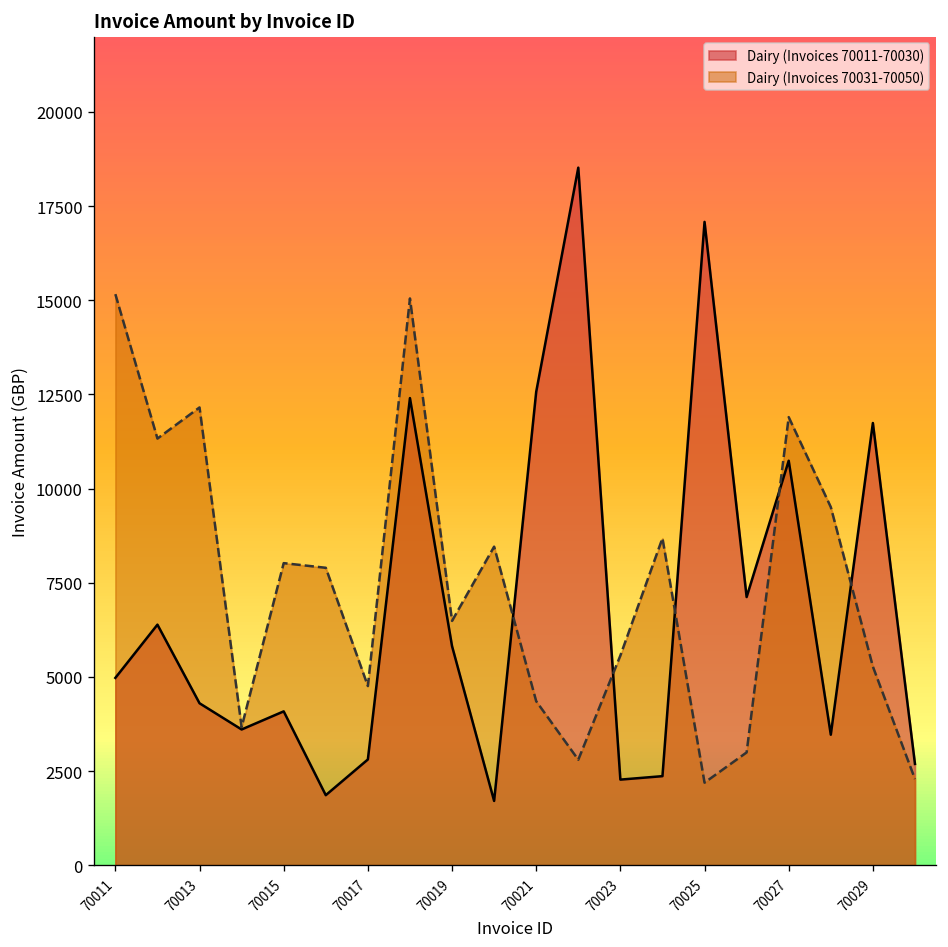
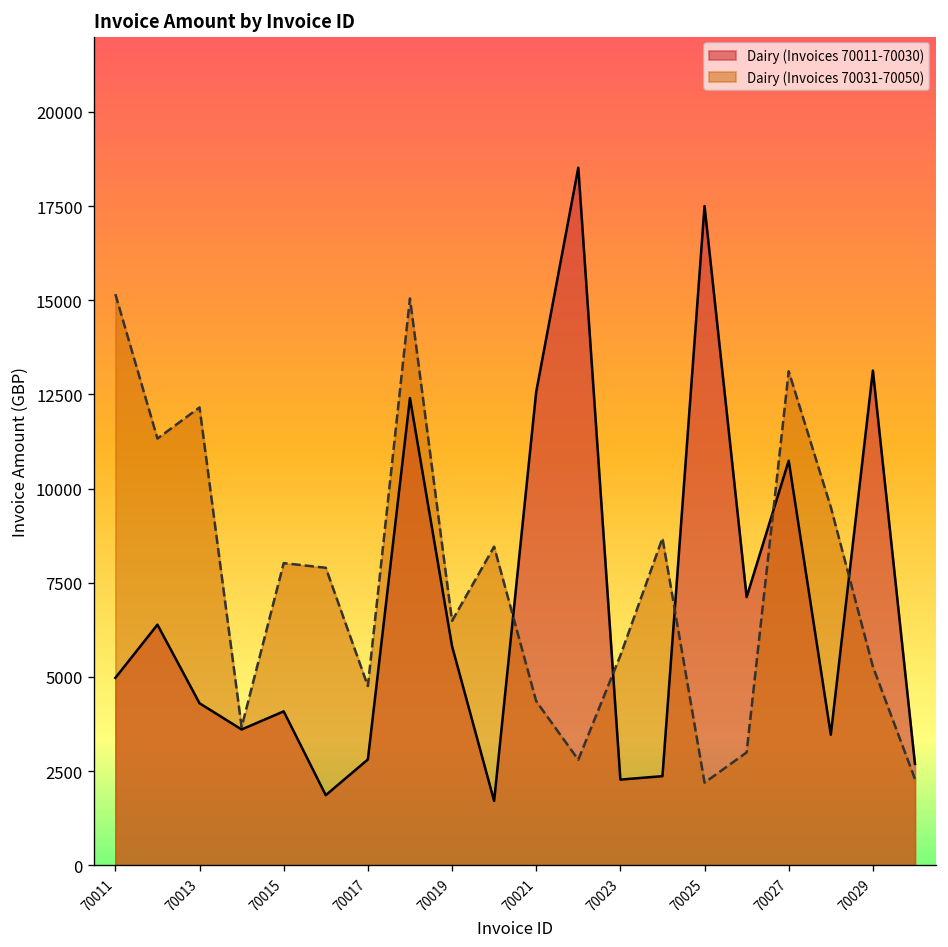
Dairy (Invoices 70011-70030), 70025: 17100 -> 17500
Dairy (Invoices 70031-70050), 70027: 11900 -> 13100
Dairy (Invoices 70011-70030), 70029: 11700 -> 13100
